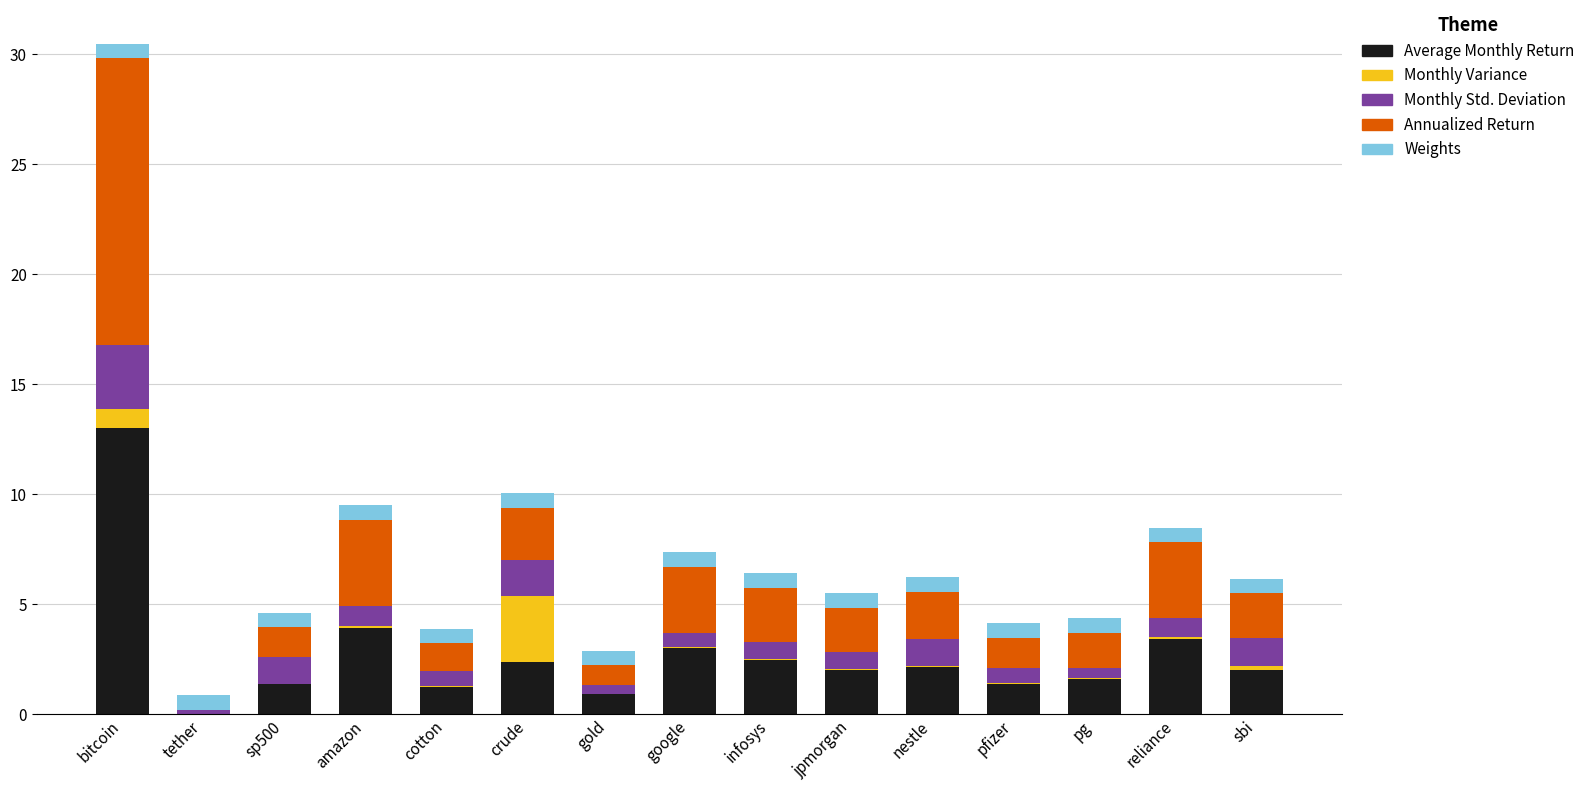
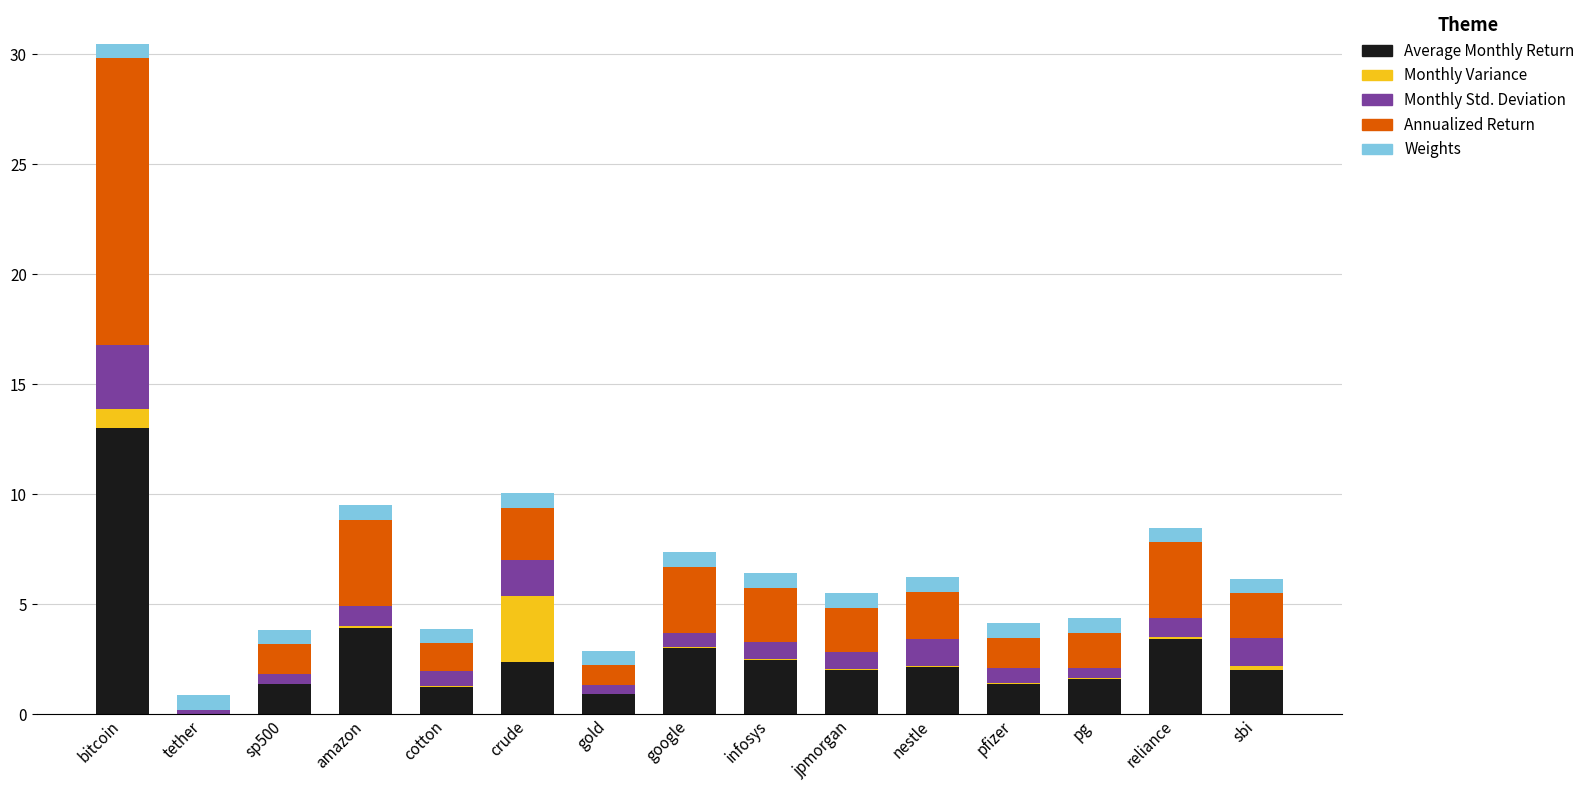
Monthly Std. Deviation, sp500: 1.2 -> 0.4
